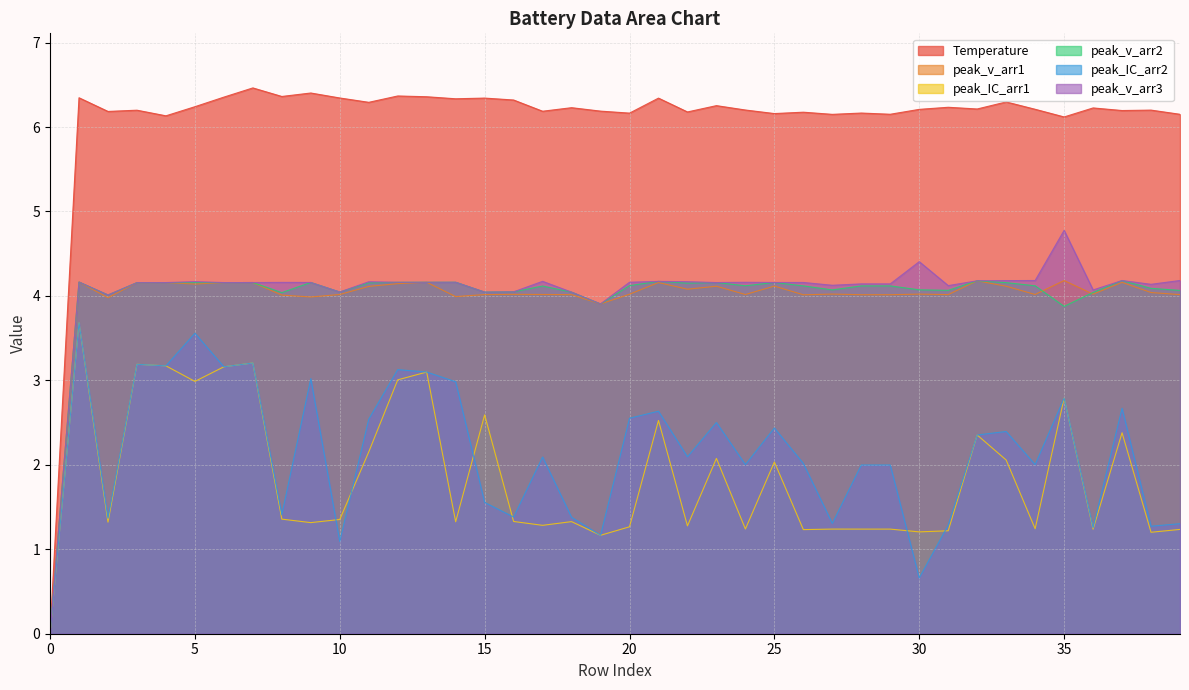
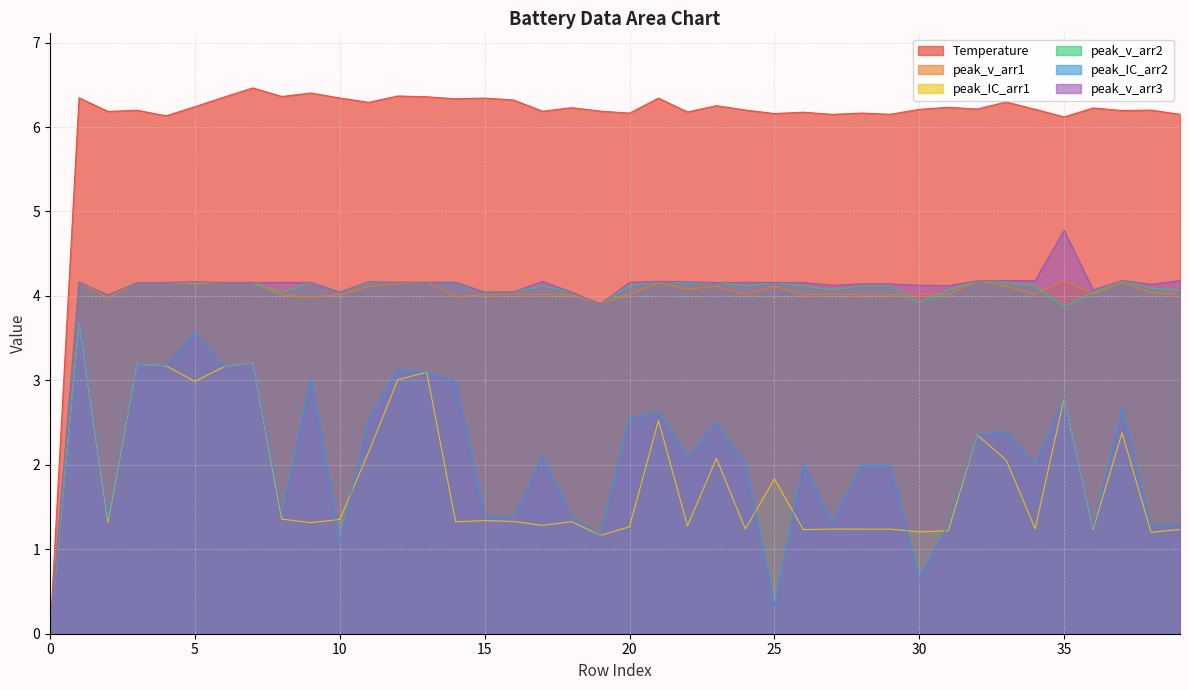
peak_IC_arr1, 15: 2.6 -> 1.3
peak_IC_arr2, 15: 1.6 -> 1.4
peak_IC_arr1, 25: 2.0 -> 1.8
peak_IC_arr2, 25: 2.4 -> 0.3
peak_v_arr2, 30: 4.1 -> 3.9
peak_v_arr3, 30: 4.4 -> 4.1
